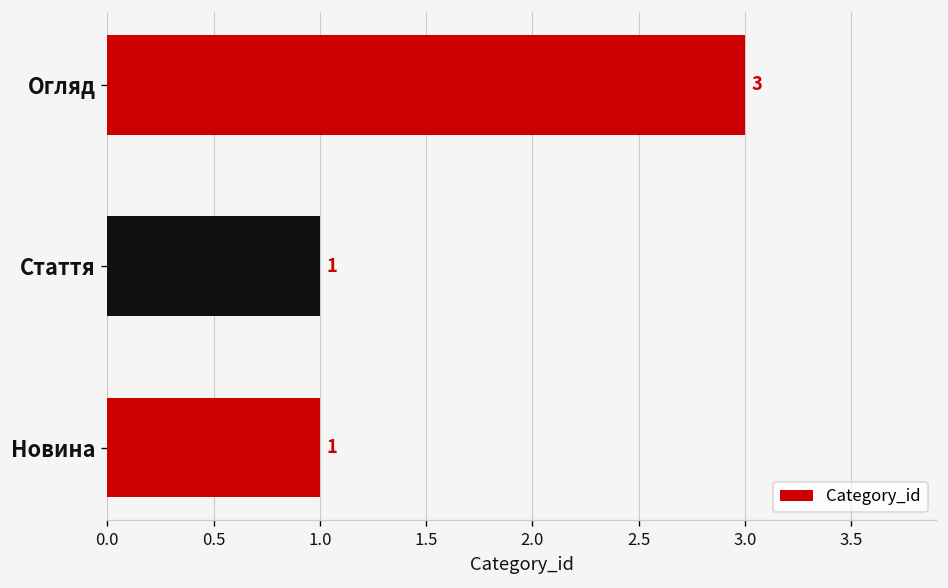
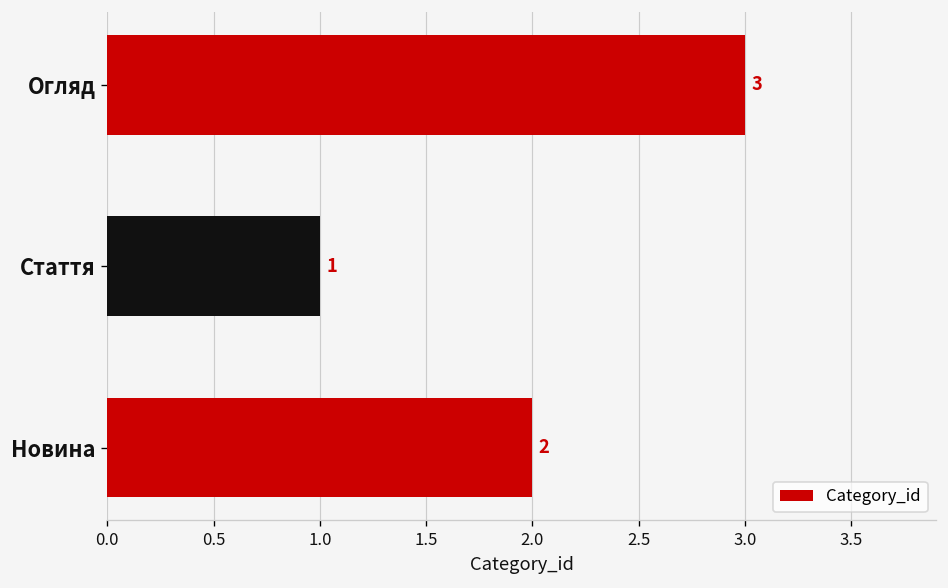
Новина: 1 -> 2
